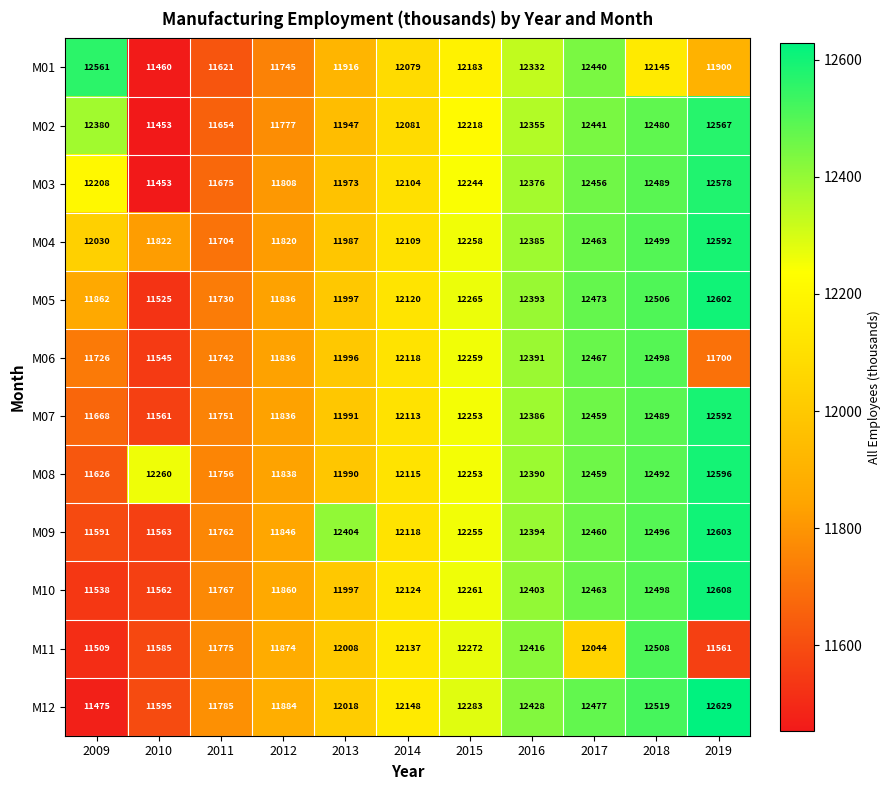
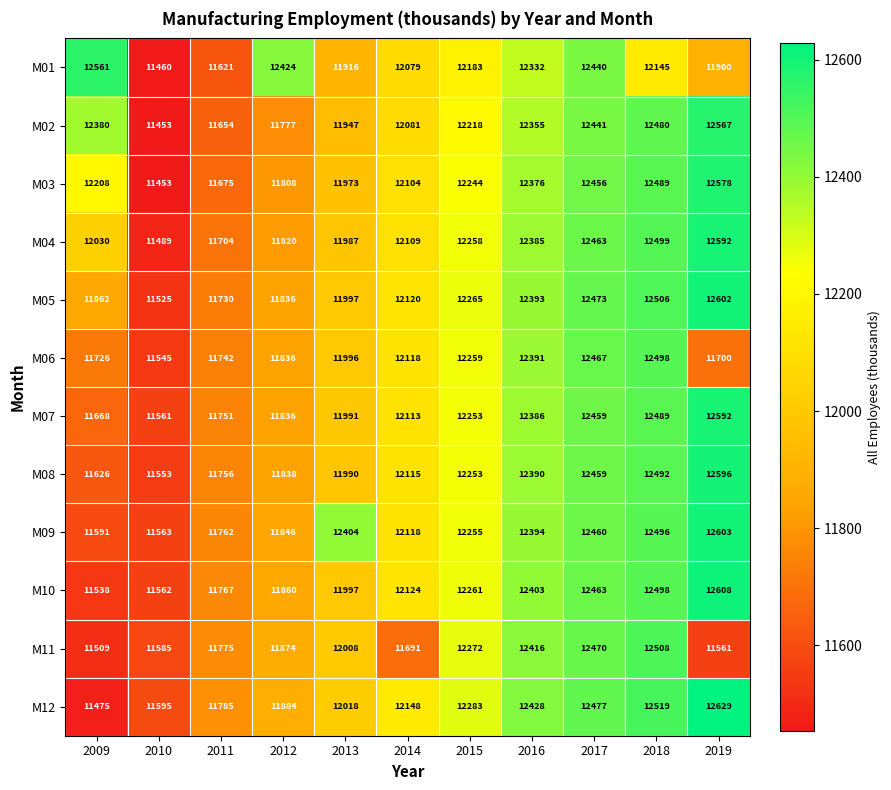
M01, 2012: 11745 -> 12424
M04, 2010: 11822 -> 11489
M08, 2010: 12260 -> 11553
M11, 2014: 12137 -> 11691
M11, 2017: 12044 -> 12470
